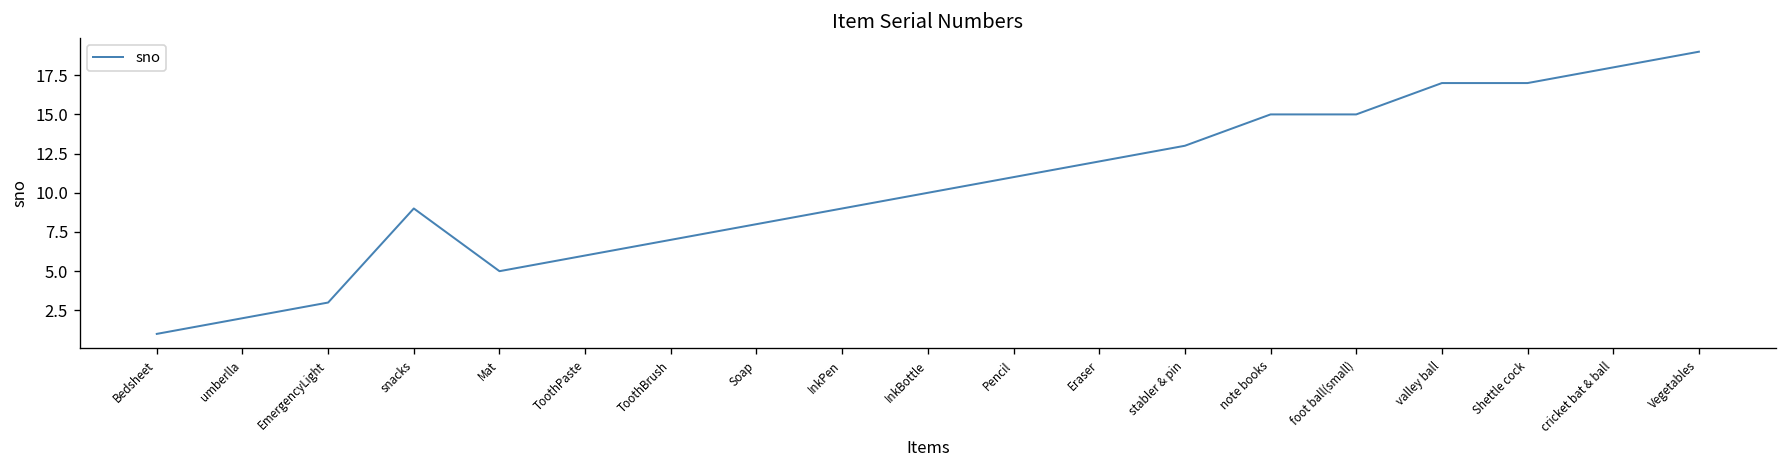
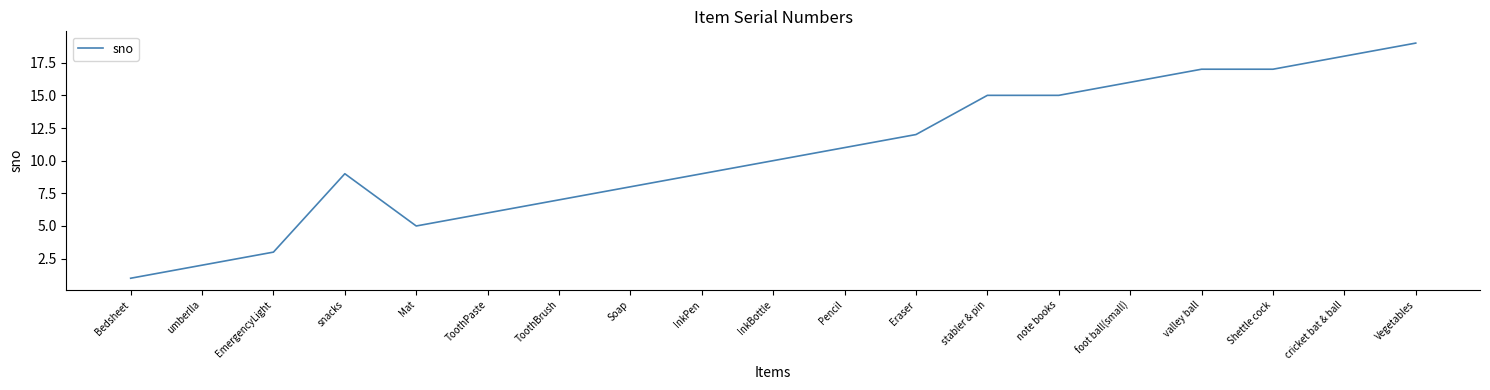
stabler & pin: 13 -> 15
foot ball(small): 15 -> 16
